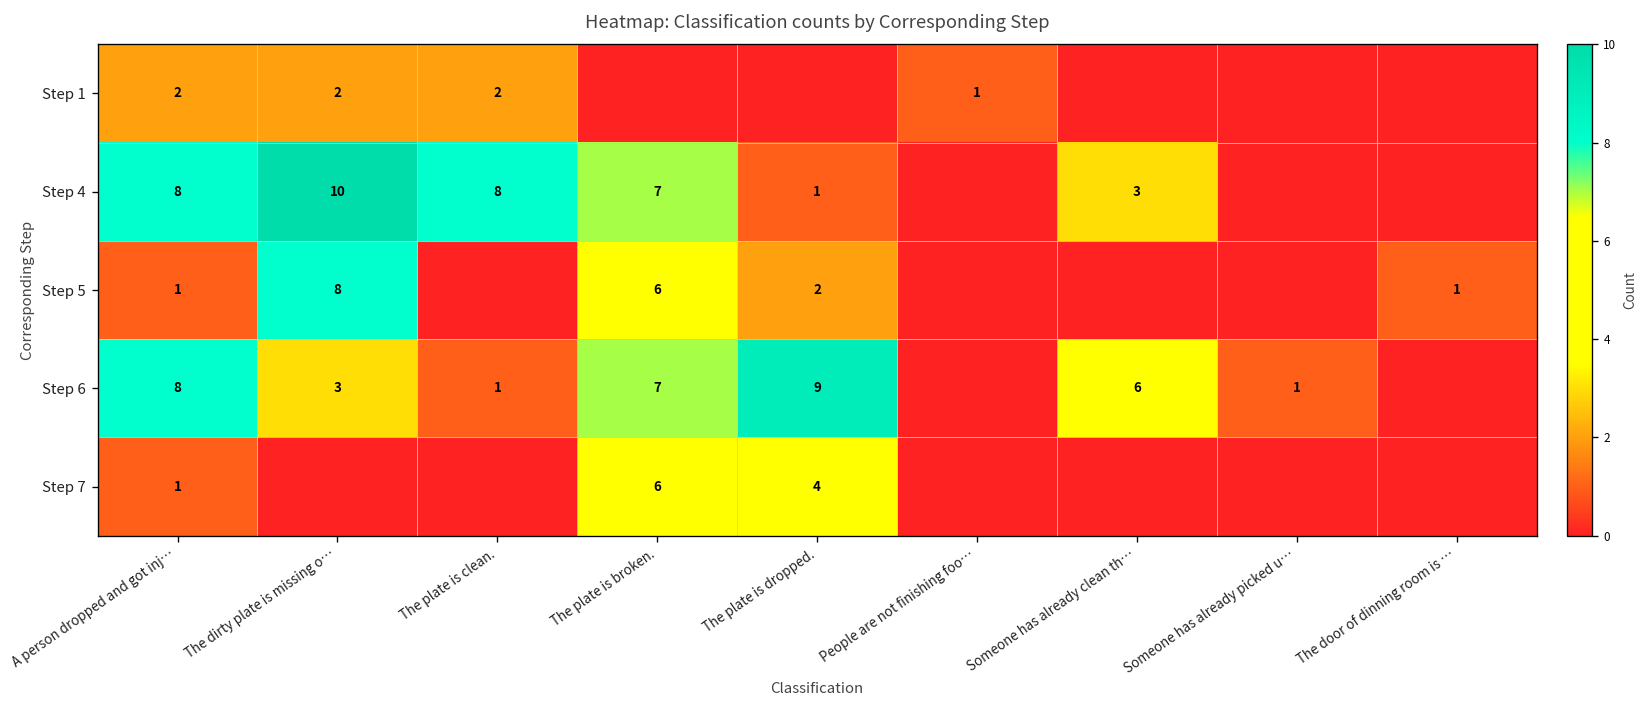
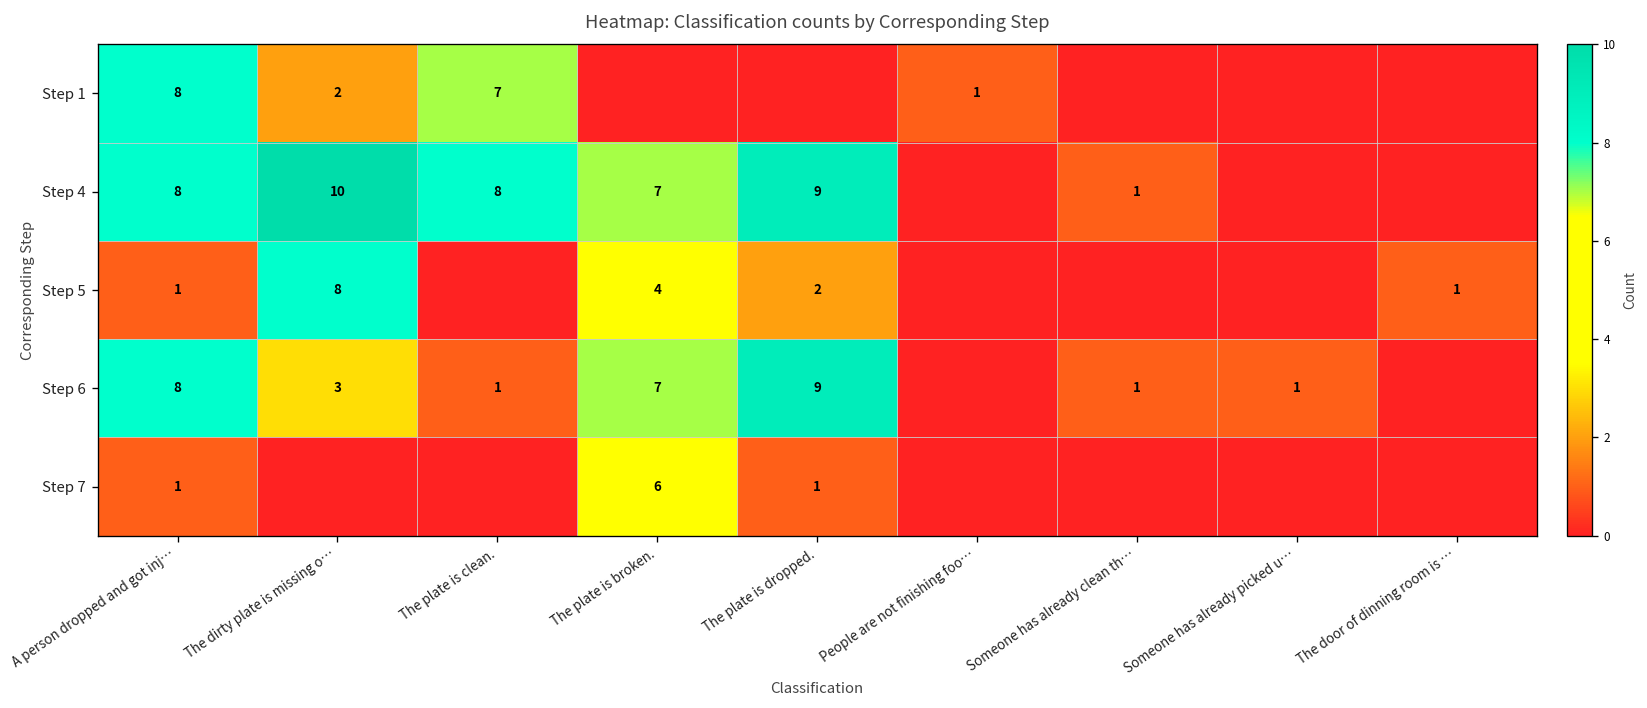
Step 1, A person dropped and got inj…: 2 -> 8
Step 1, The plate is clean.: 2 -> 7
Step 4, The plate is dropped.: 1 -> 9
Step 4, Someone has already clean th…: 3 -> 1
Step 5, The plate is broken.: 6 -> 4
Step 6, Someone has already clean th…: 6 -> 1
Step 7, The plate is dropped.: 4 -> 1
